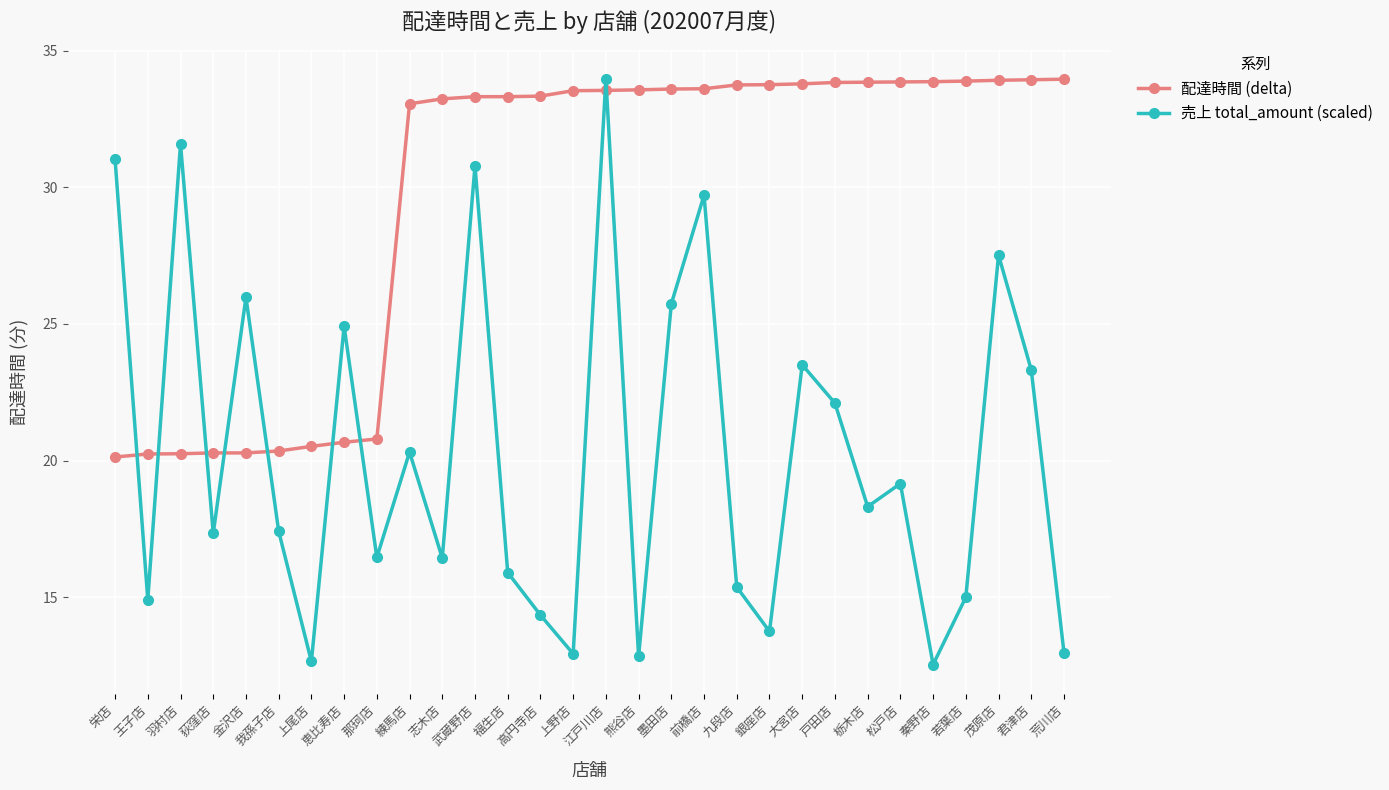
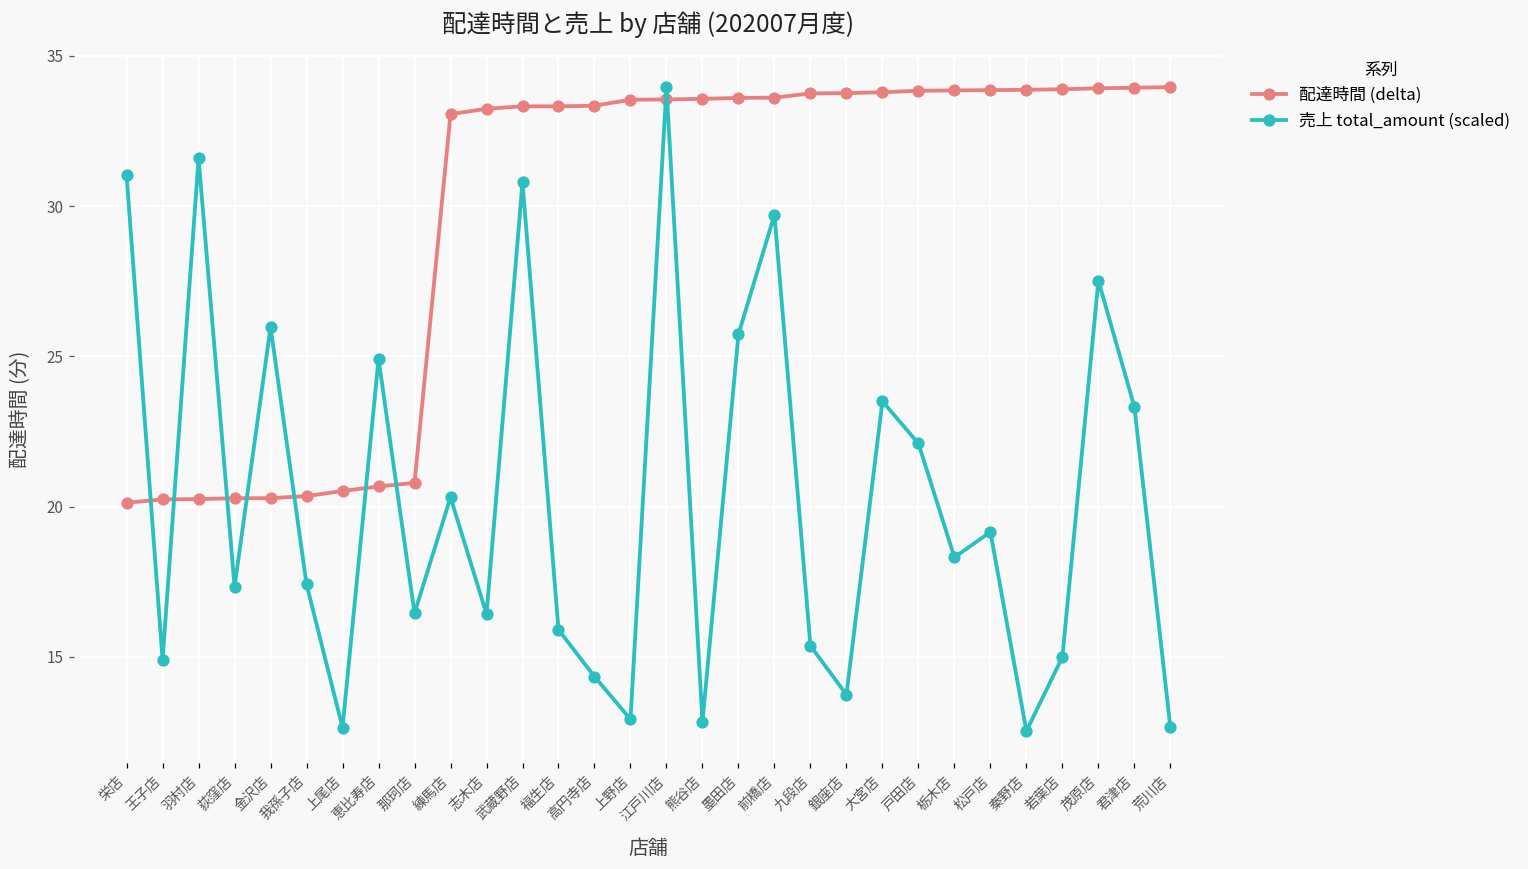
売上 total_amount (scaled), 荒川店: 13.0 -> 12.7
